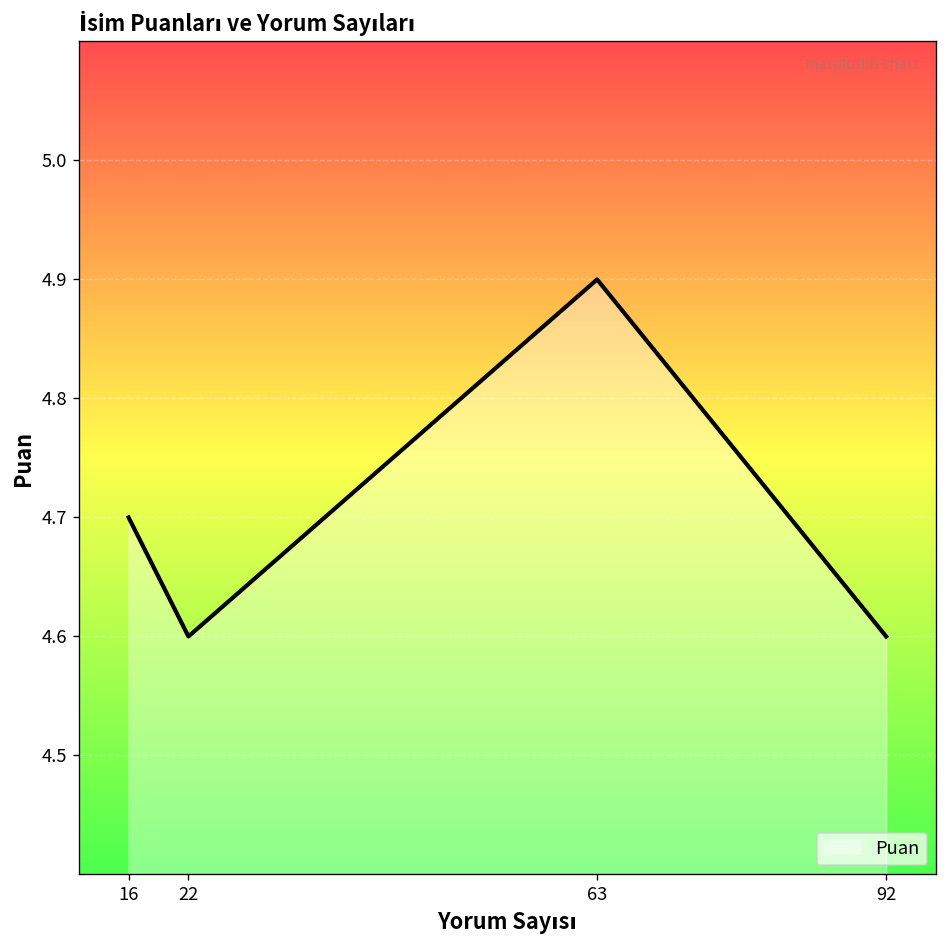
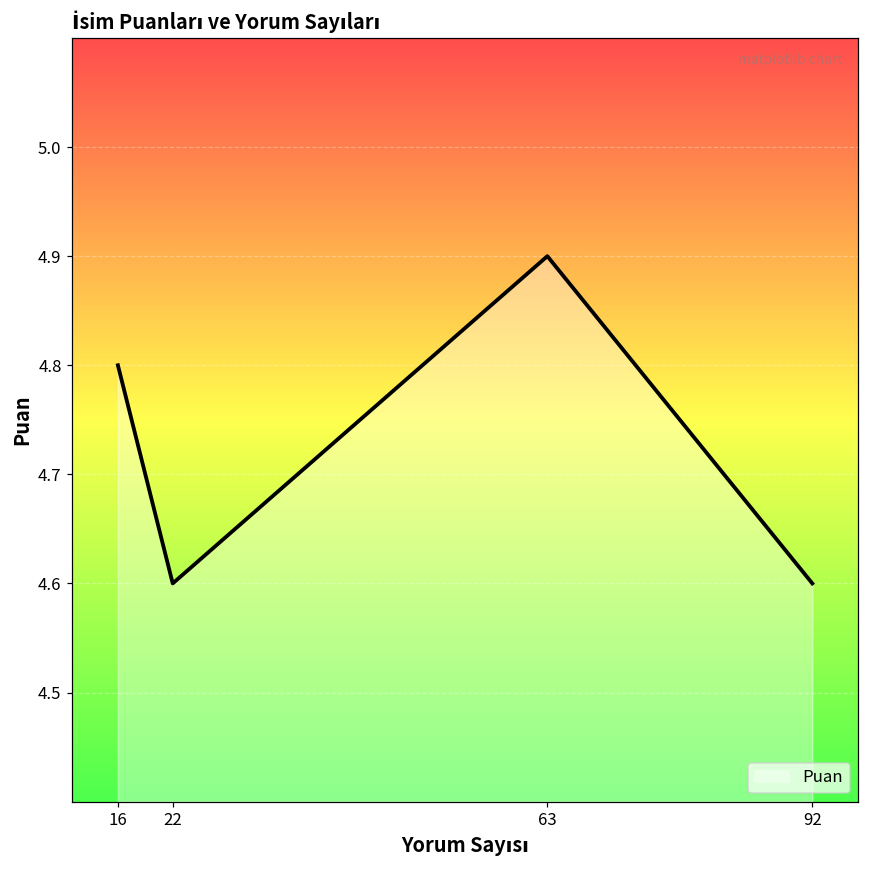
16: 4.7 -> 4.8
